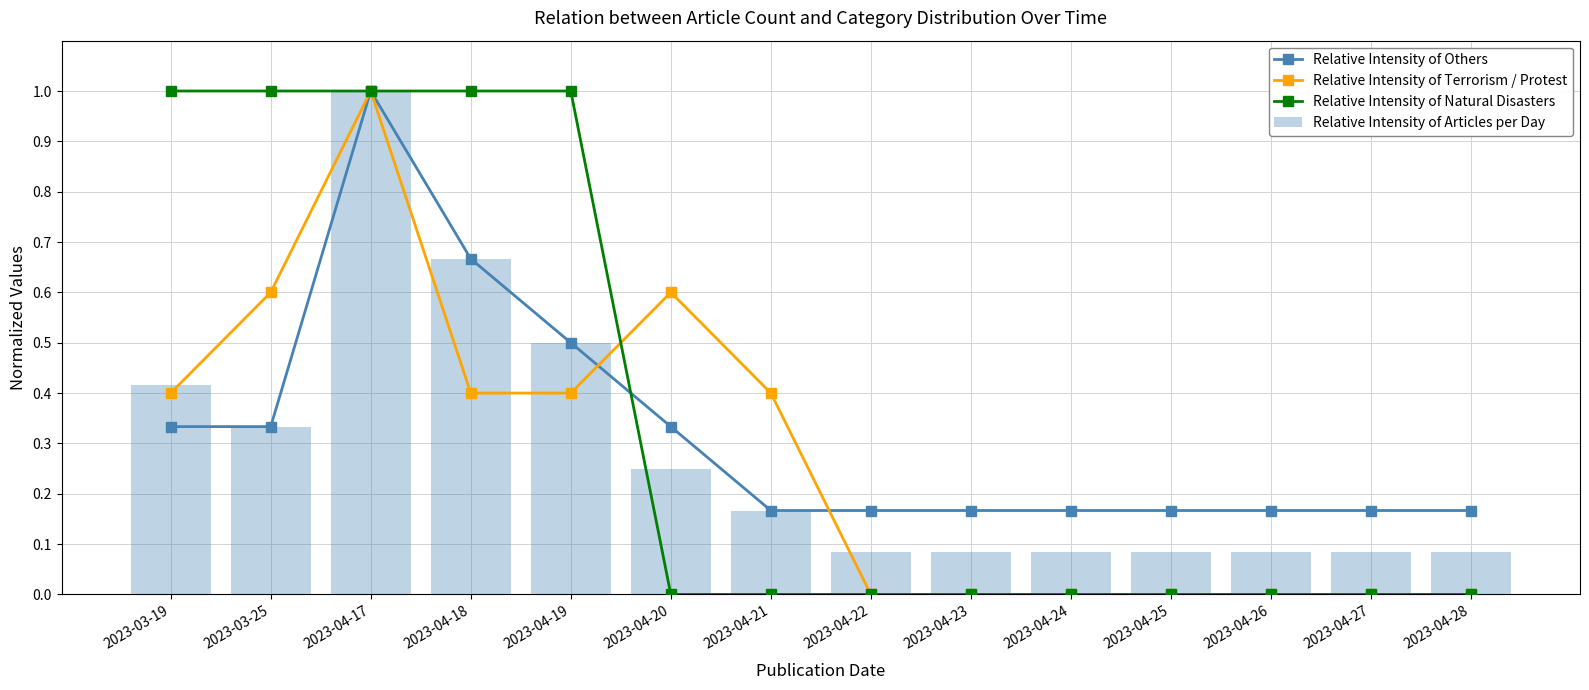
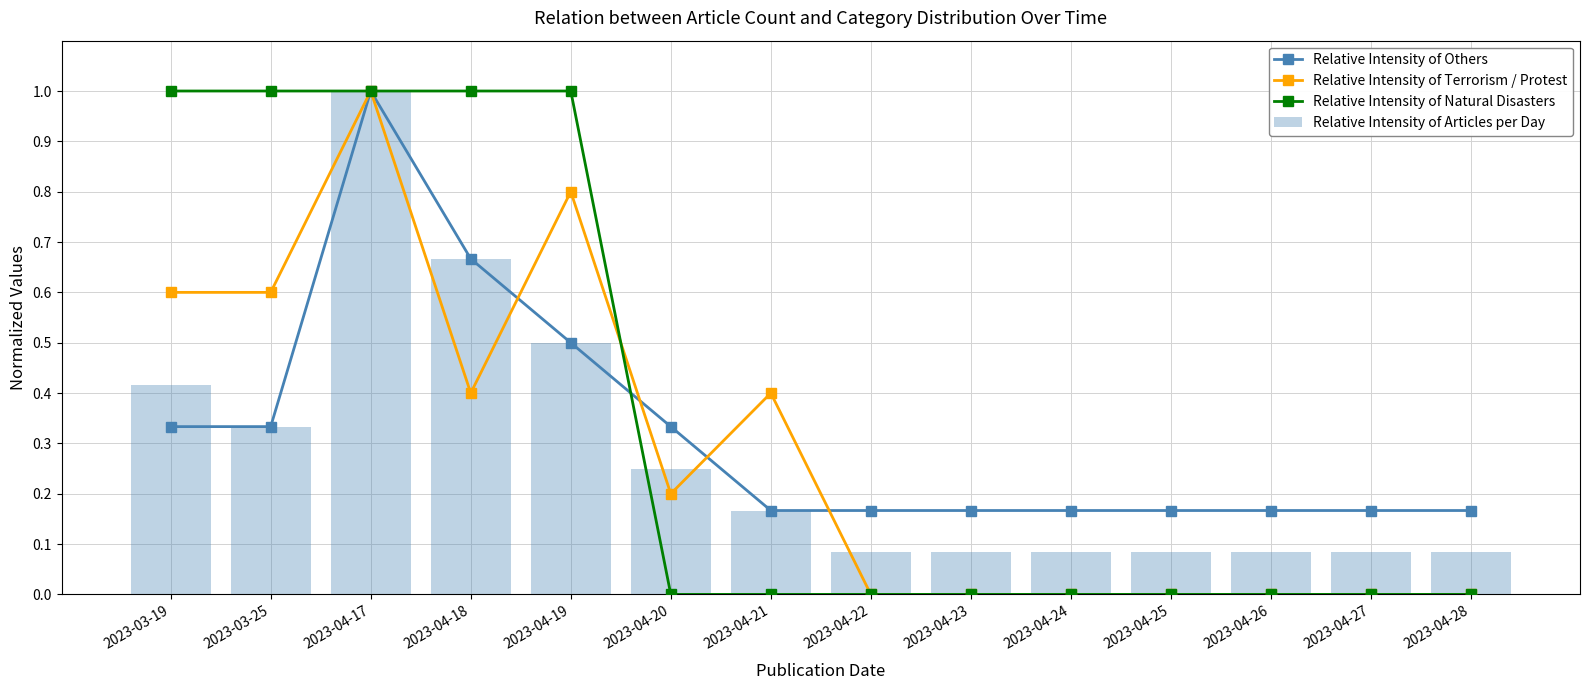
Relative Intensity of Terrorism / Protest, 2023-03-19: 0.40 -> 0.60
Relative Intensity of Terrorism / Protest, 2023-04-19: 0.40 -> 0.80
Relative Intensity of Terrorism / Protest, 2023-04-20: 0.60 -> 0.20
